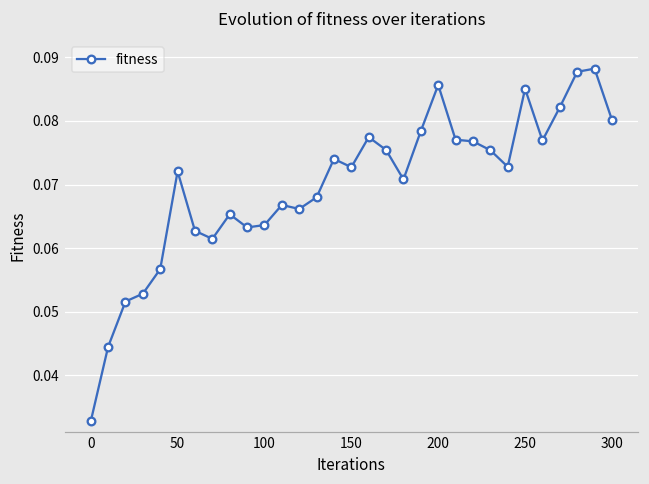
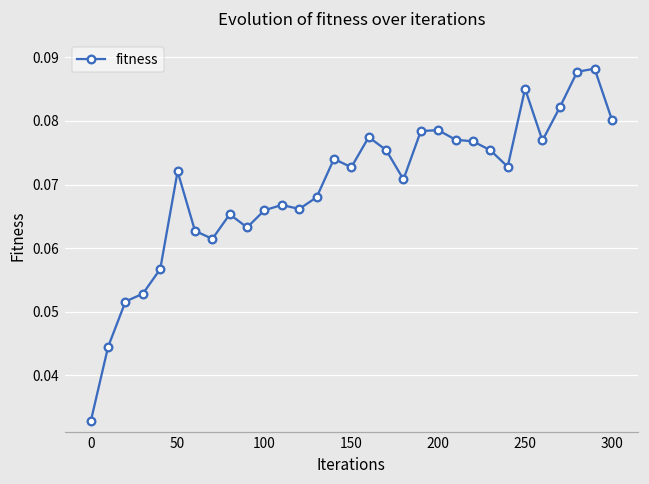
100: 0.064 -> 0.066
200: 0.086 -> 0.079
